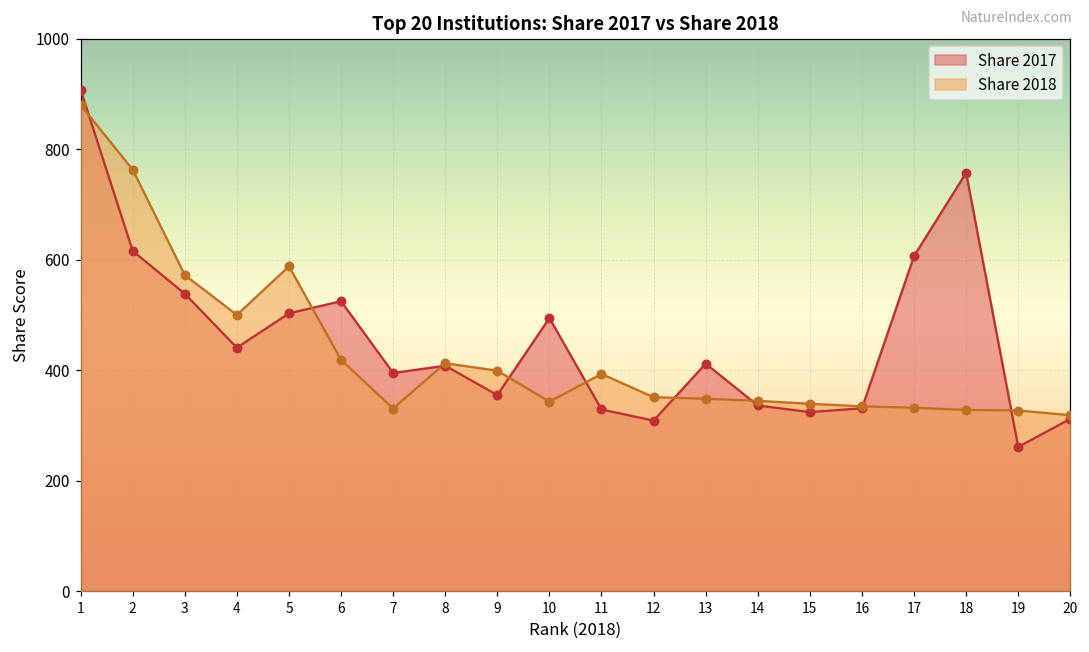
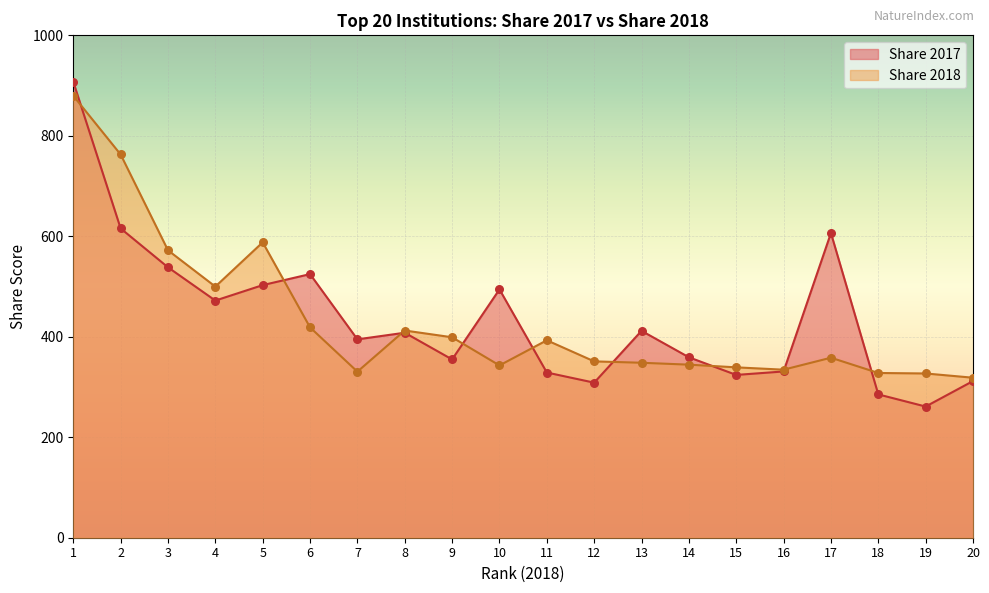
Share 2017, 4: 440 -> 470
Share 2017, 14: 340 -> 360
Share 2018, 17: 330 -> 360
Share 2017, 18: 760 -> 290
